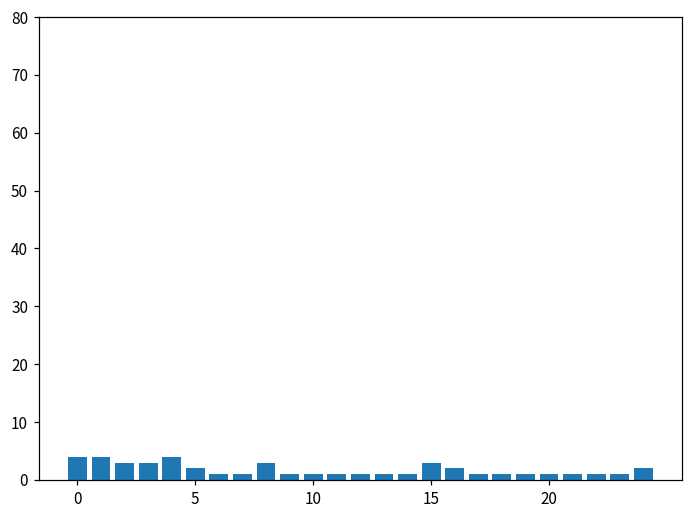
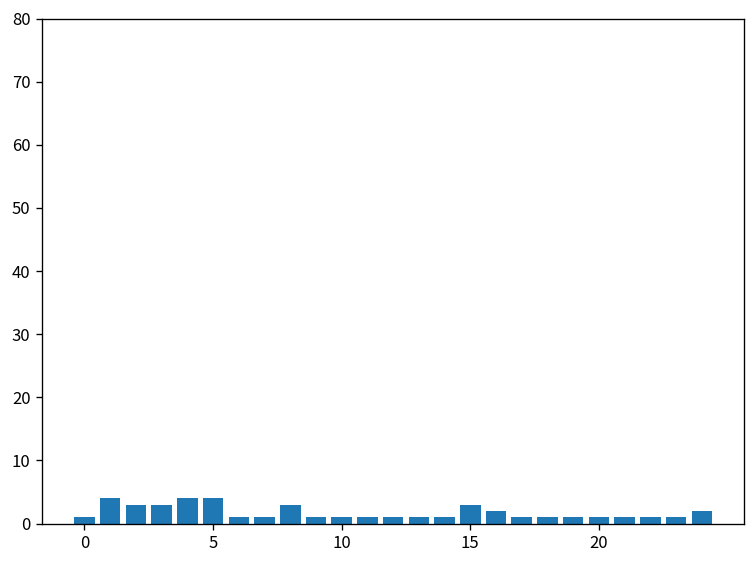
0: 4 -> 1
5: 2 -> 4
